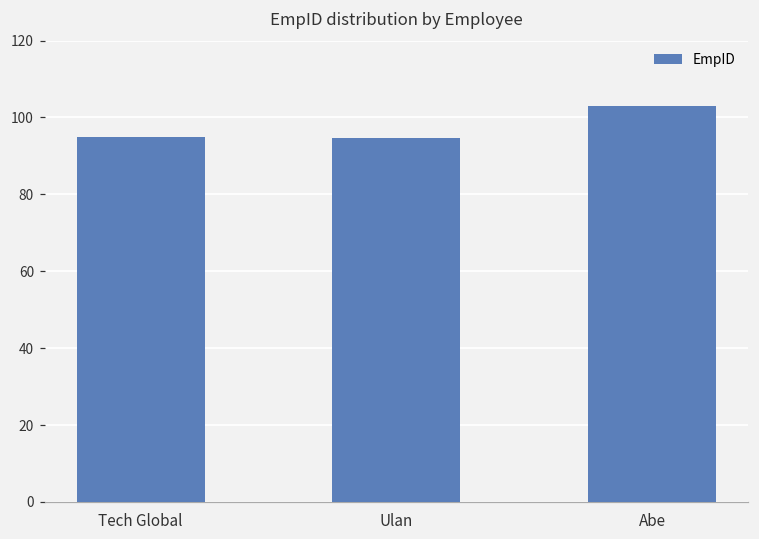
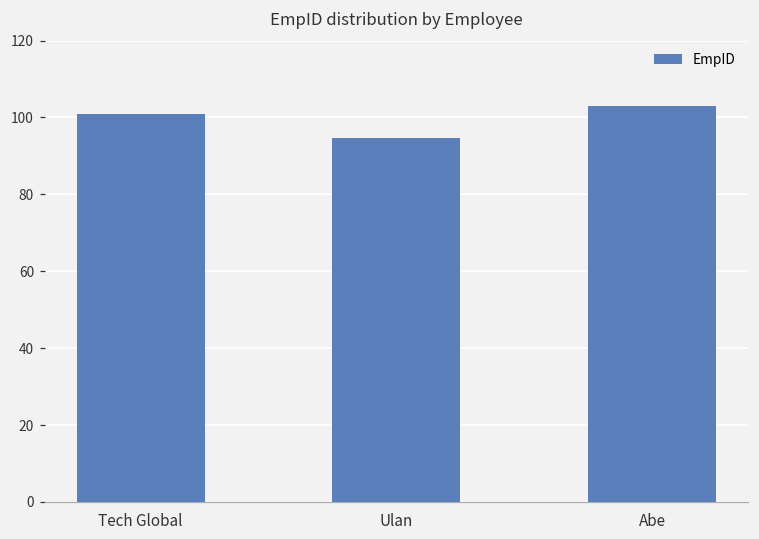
Tech Global: 95 -> 101
